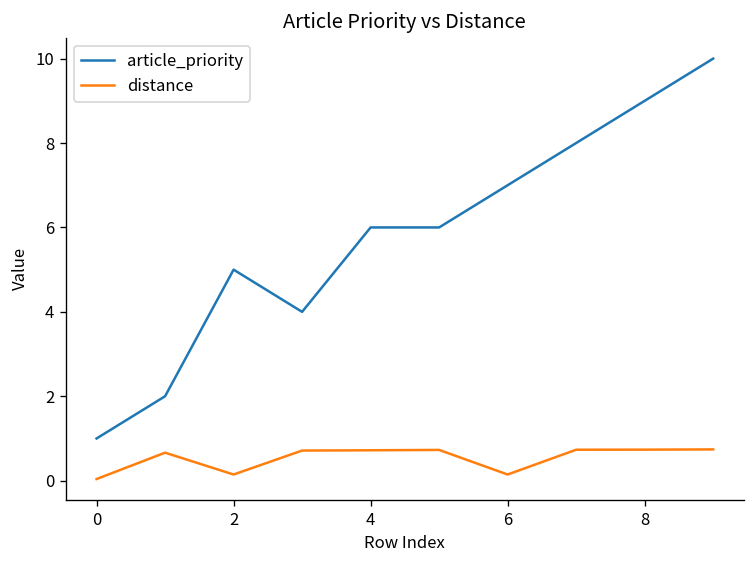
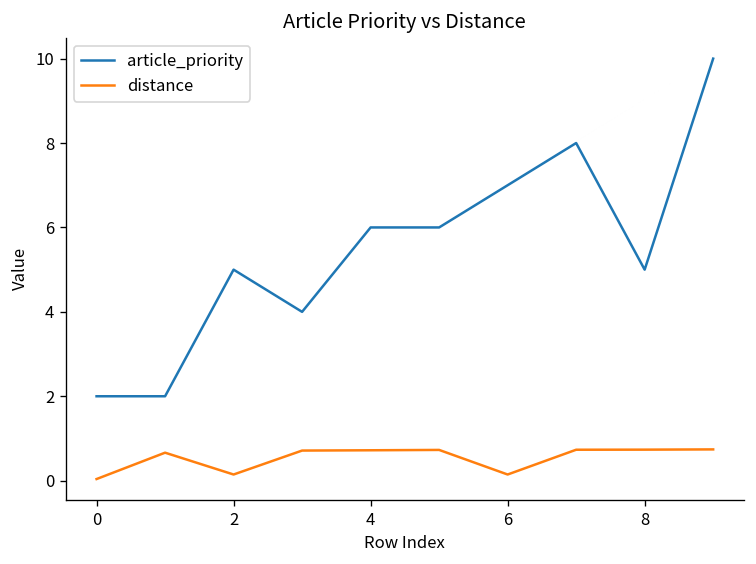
article_priority, 0: 1 -> 2
article_priority, 8: 9 -> 5
